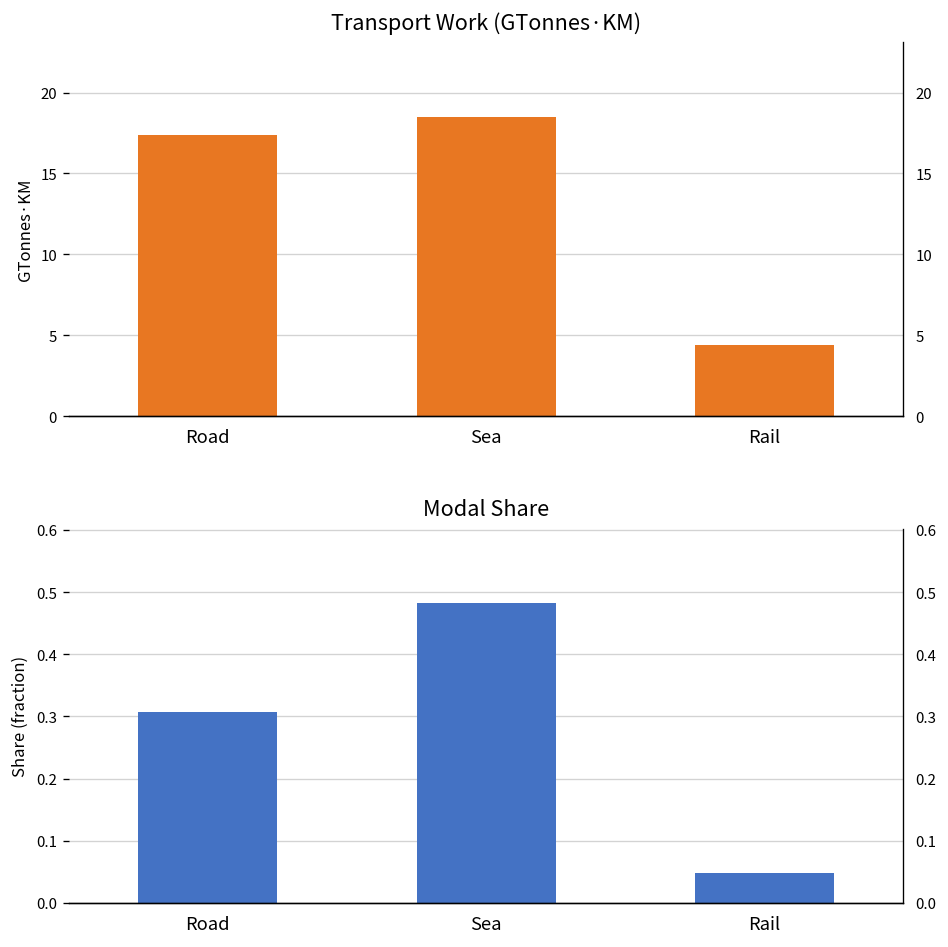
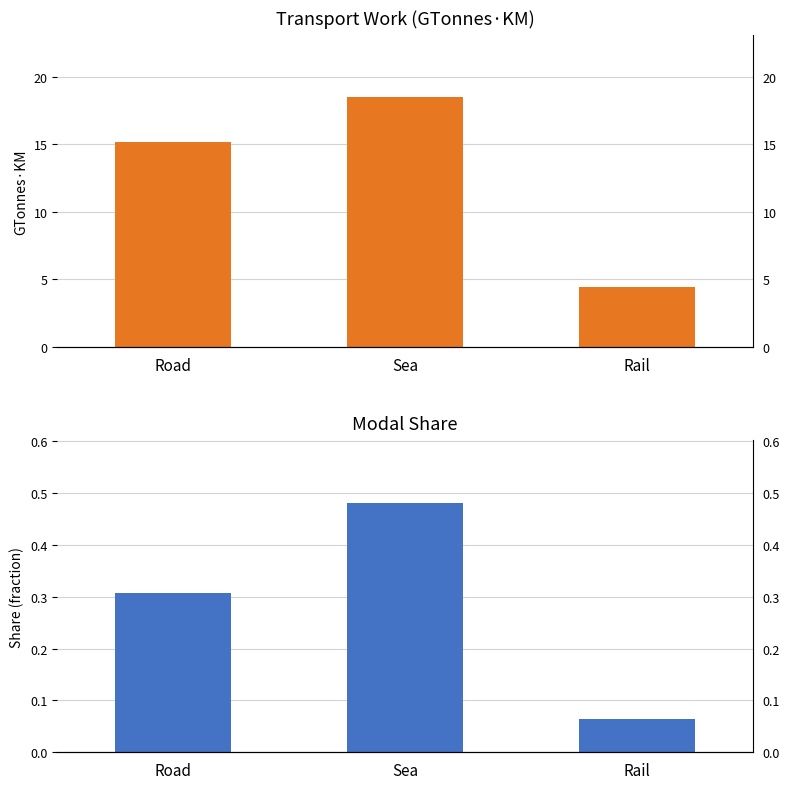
Transport Work (GTonnes·KM), Road: 17.4 -> 15.2
Modal Share, Rail: 0.05 -> 0.07
